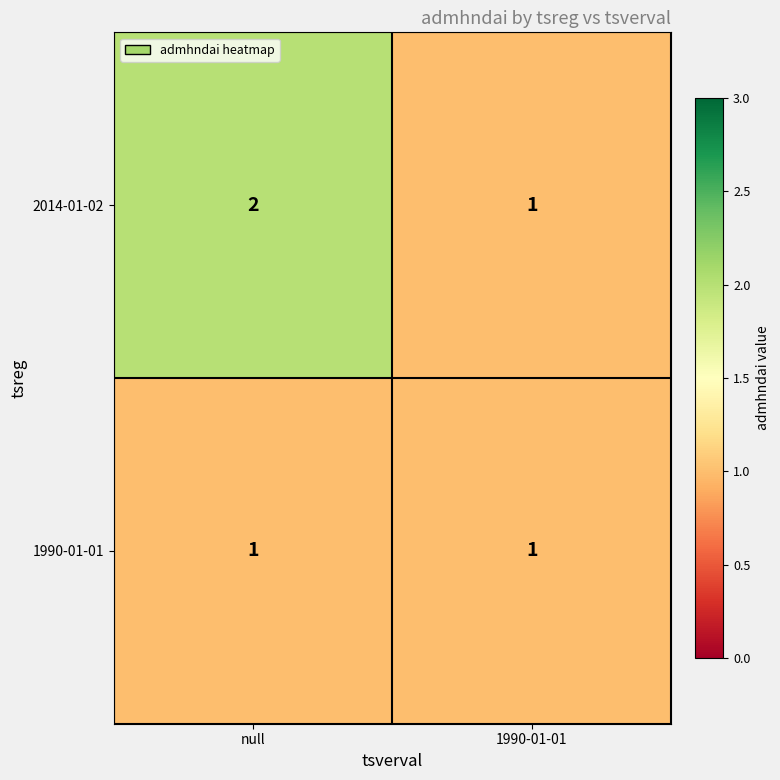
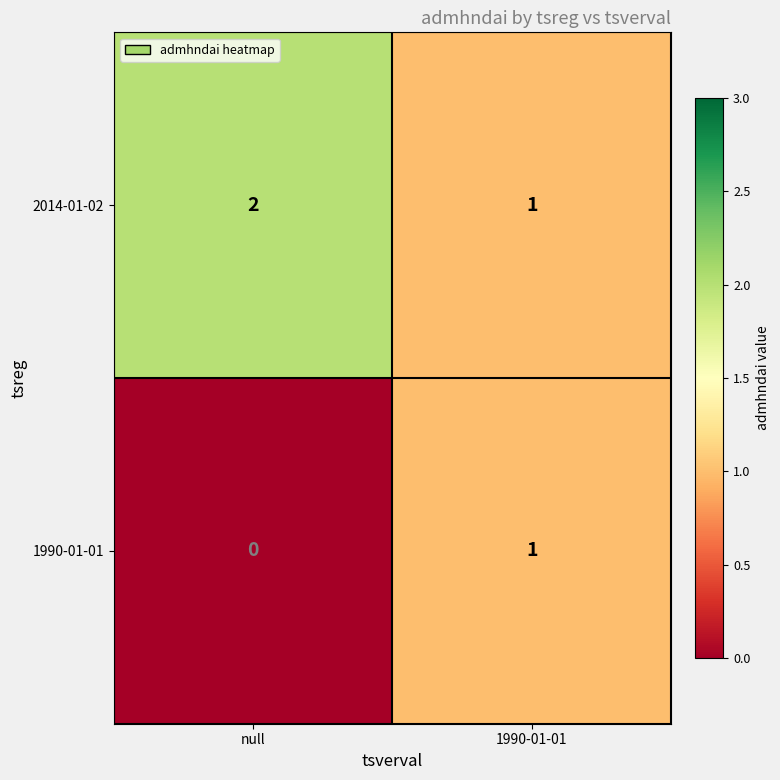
1990-01-01, null: 1 -> 0
